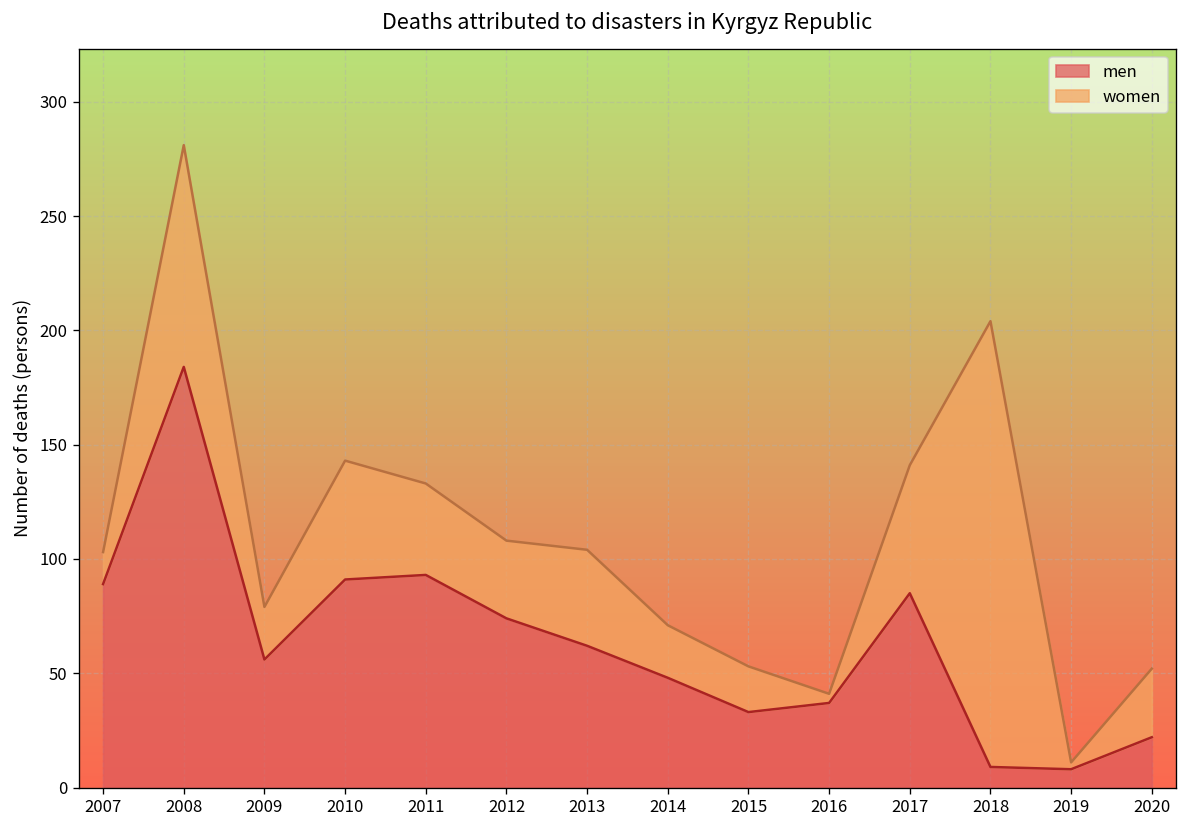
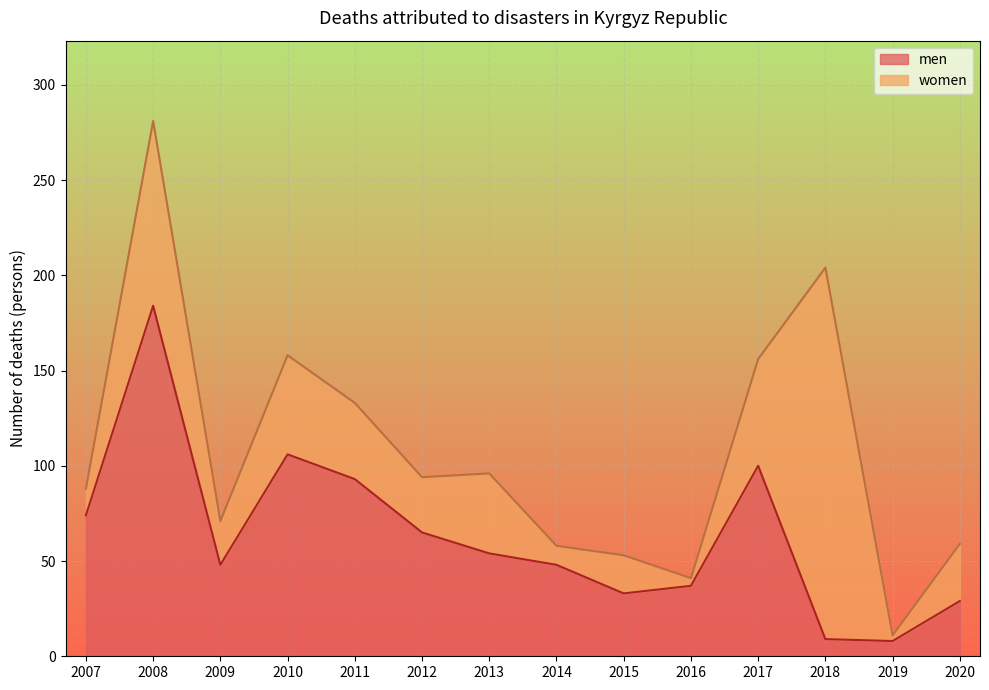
men, 2007: 89 -> 74
men, 2009: 56 -> 48
men, 2010: 91 -> 106
men, 2012: 74 -> 65
women, 2012: 34 -> 29
men, 2013: 62 -> 54
women, 2014: 23 -> 10
men, 2017: 85 -> 100
men, 2020: 22 -> 29
